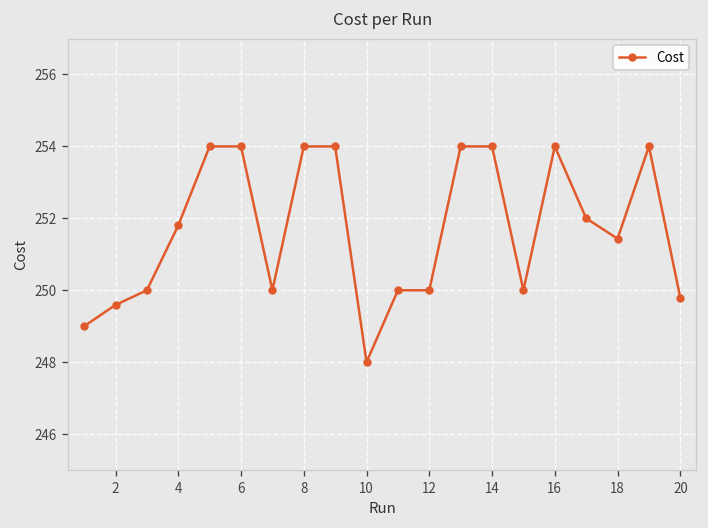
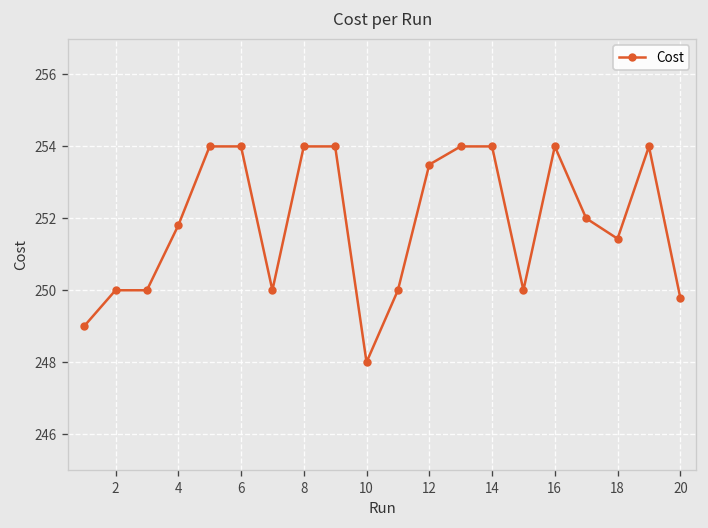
2: 249.6 -> 250.0
12: 250.0 -> 253.5
